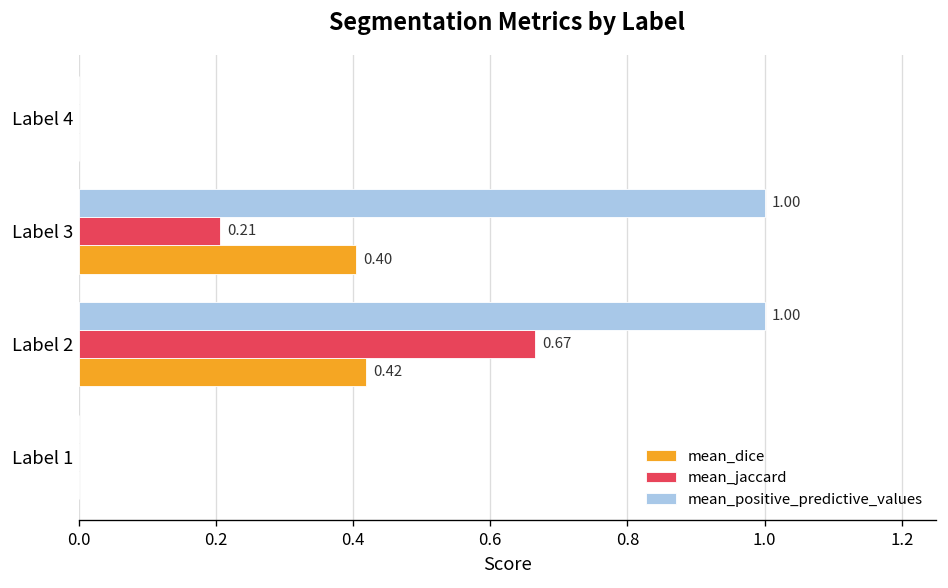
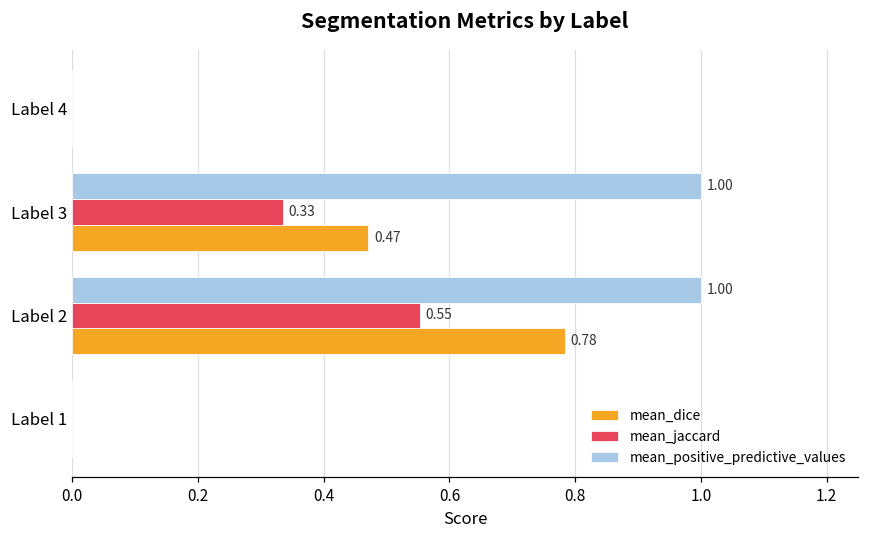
mean_jaccard, Label 3: 0.21 -> 0.33
mean_dice, Label 3: 0.40 -> 0.47
mean_jaccard, Label 2: 0.67 -> 0.55
mean_dice, Label 2: 0.42 -> 0.78
